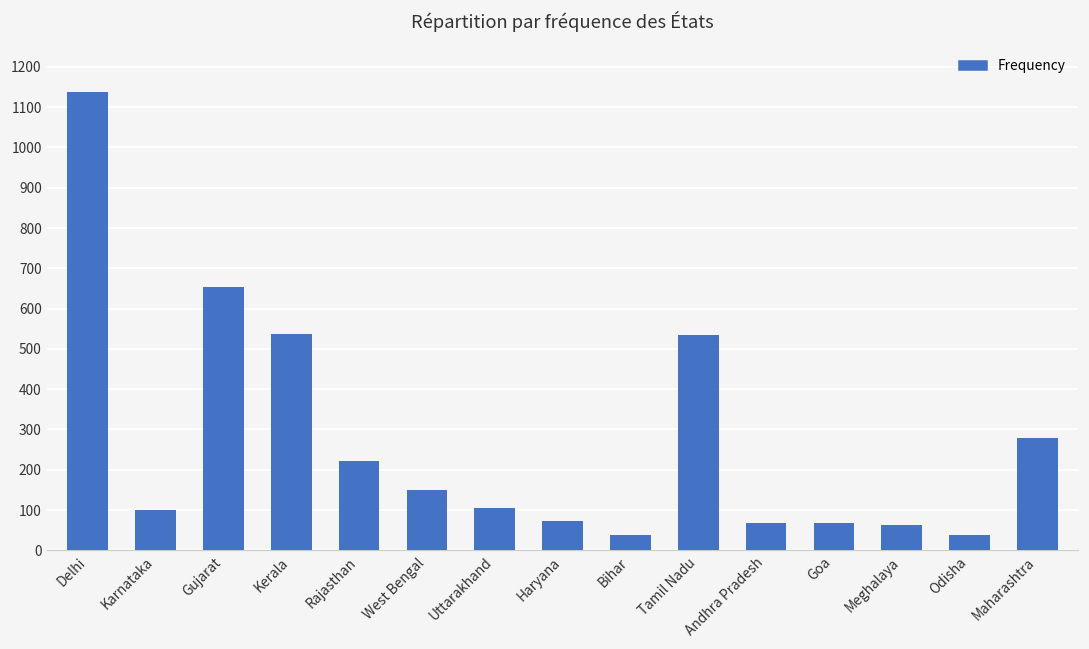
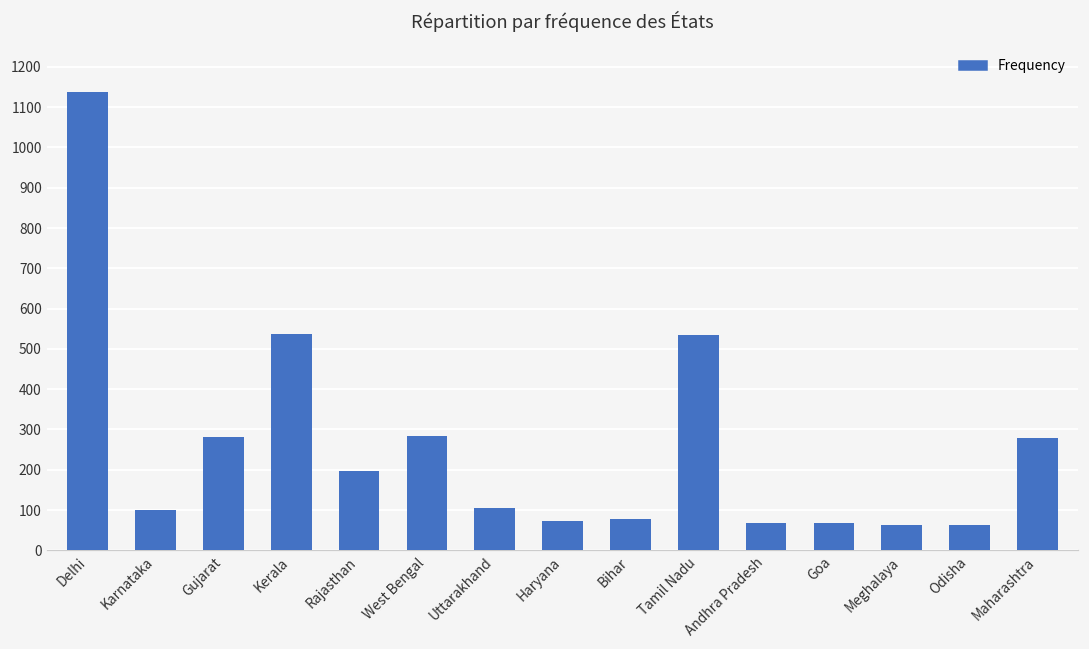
Gujarat: 650 -> 280
Rajasthan: 220 -> 200
West Bengal: 150 -> 280
Bihar: 40 -> 80
Odisha: 40 -> 60
